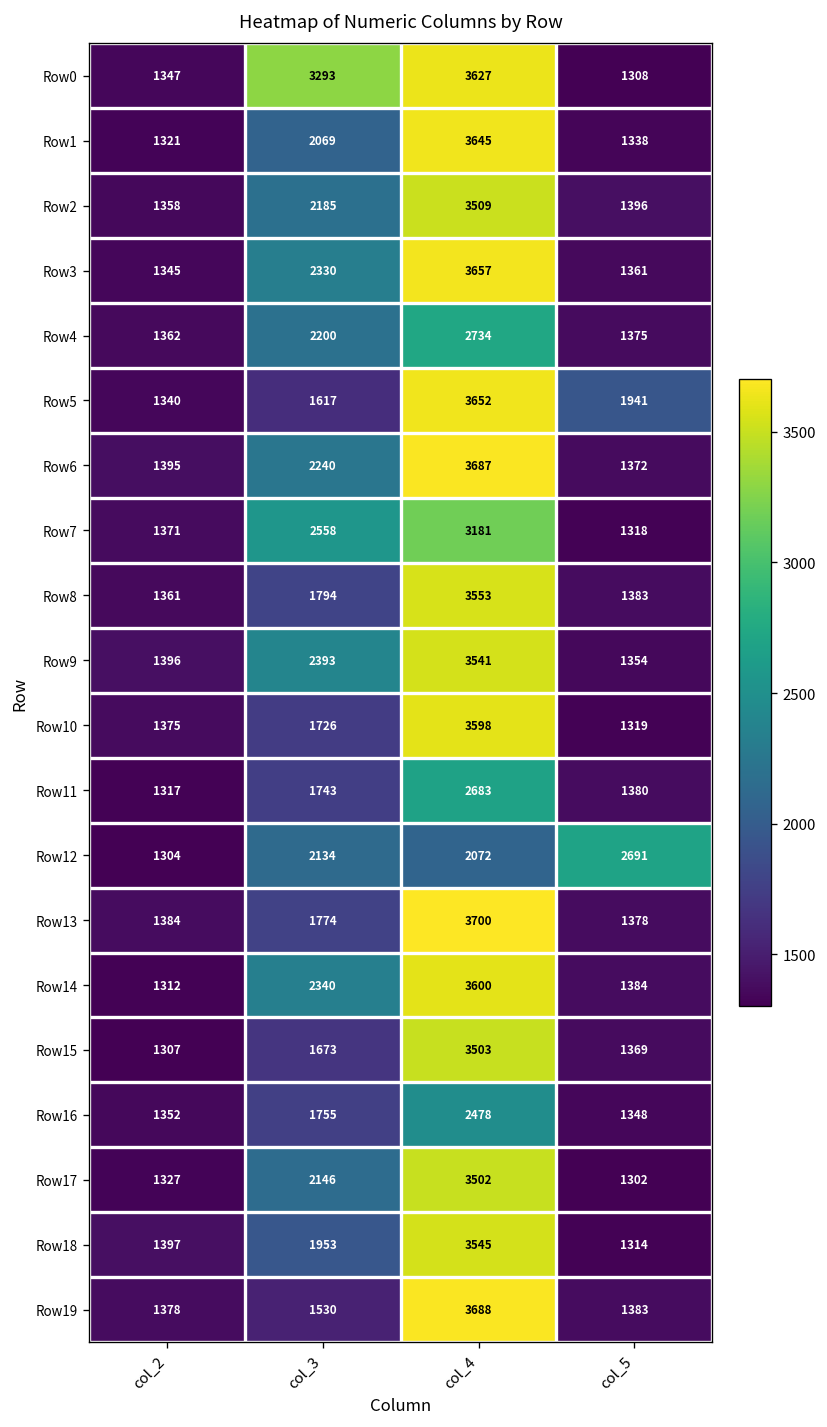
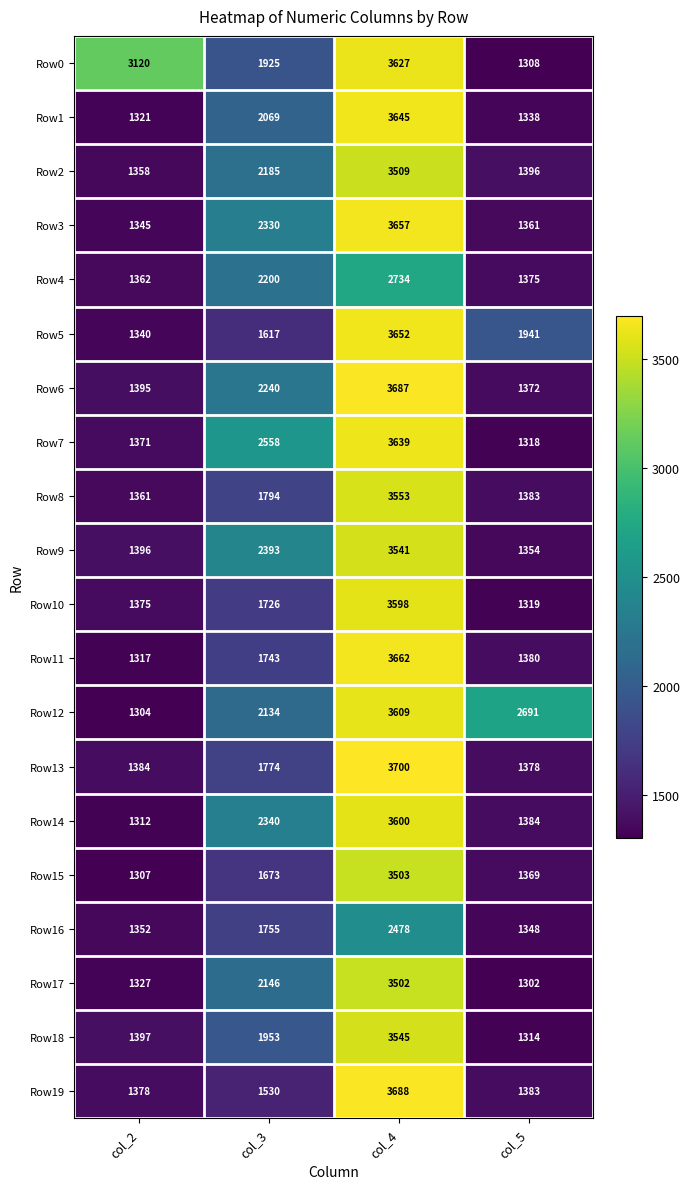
Row0, col_2: 1347 -> 3120
Row0, col_3: 3293 -> 1925
Row7, col_4: 3181 -> 3639
Row11, col_4: 2683 -> 3662
Row12, col_4: 2072 -> 3609
